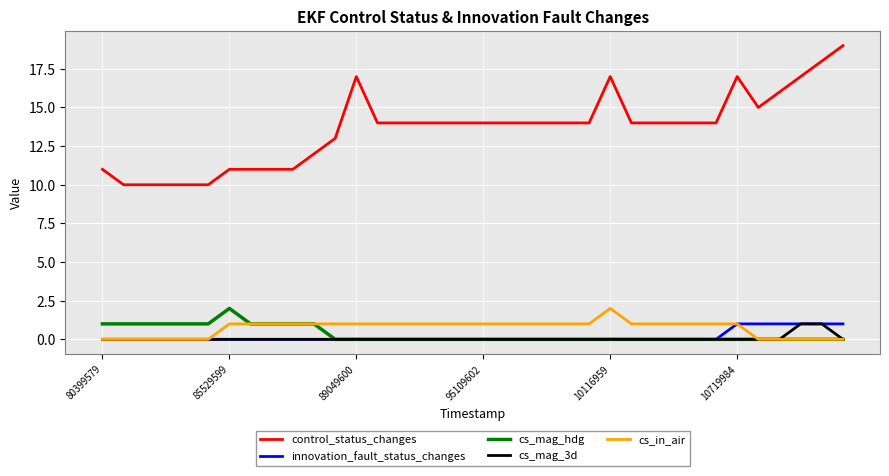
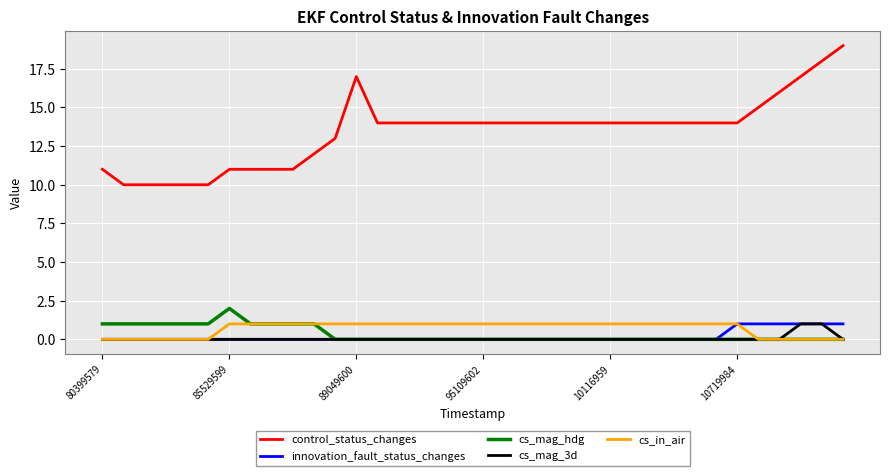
control_status_changes, 10116959: 17 -> 14
cs_in_air, 10116959: 2 -> 1
control_status_changes, 10719984: 17 -> 14
